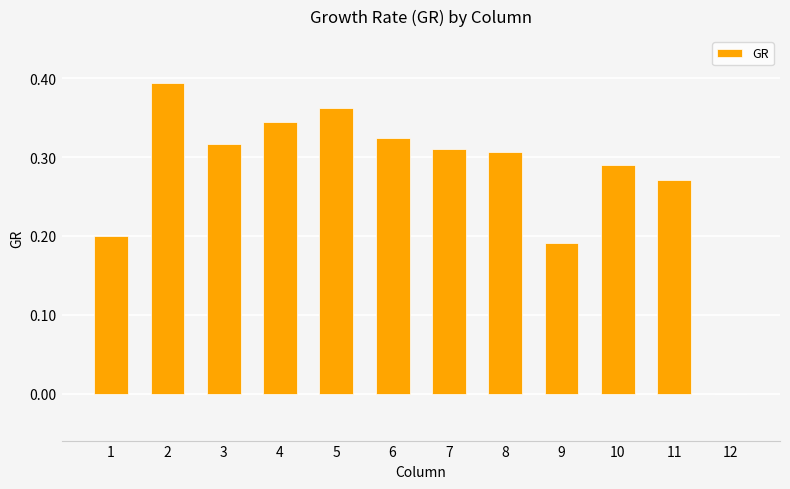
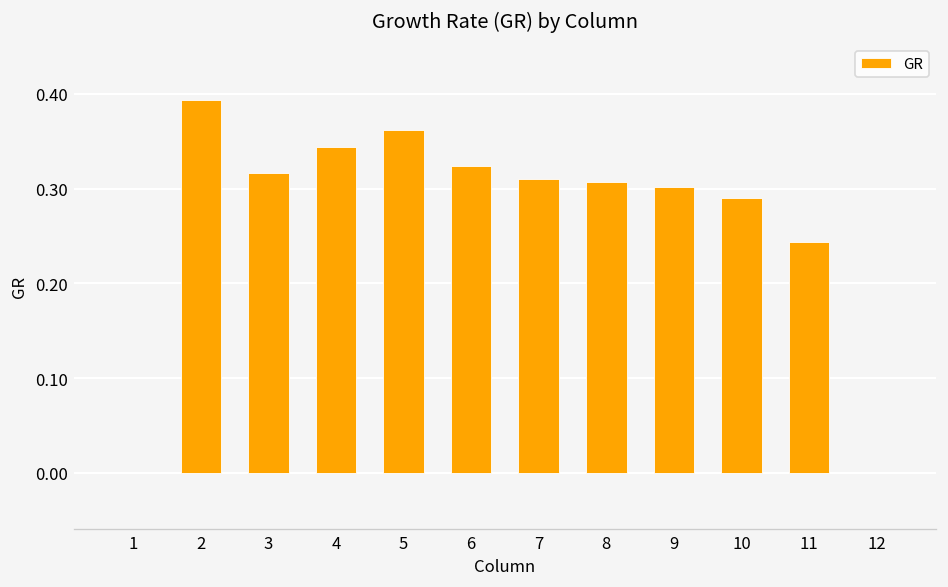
1: 0.2 -> 0.0
9: 0.19 -> 0.30
11: 0.27 -> 0.24
